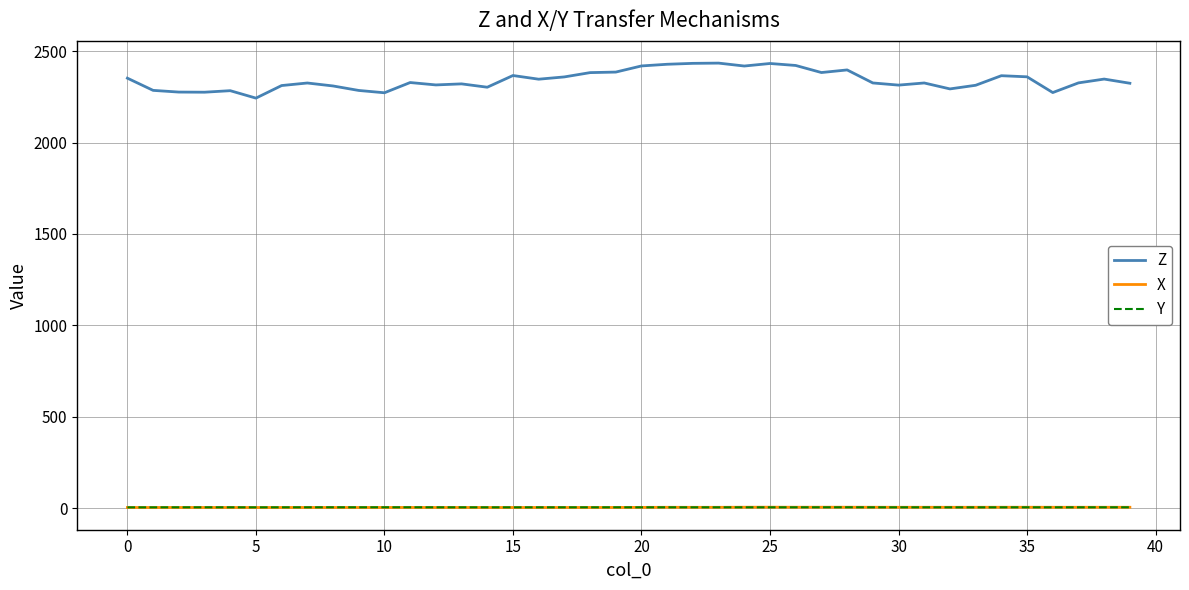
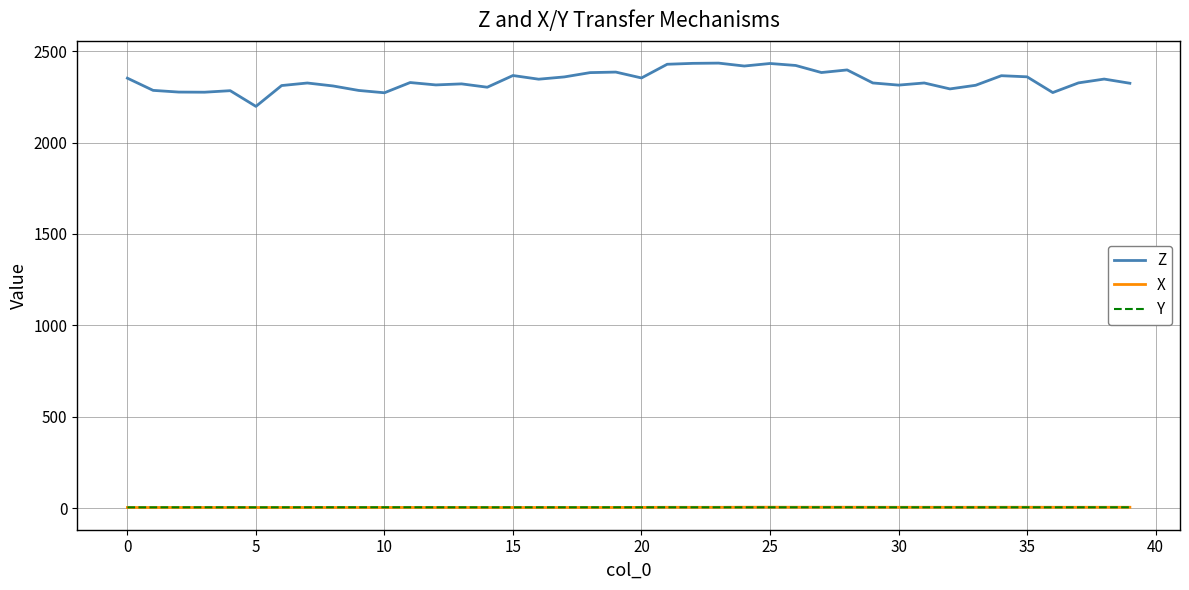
Z, 5: 2240 -> 2200
Z, 20: 2420 -> 2350
